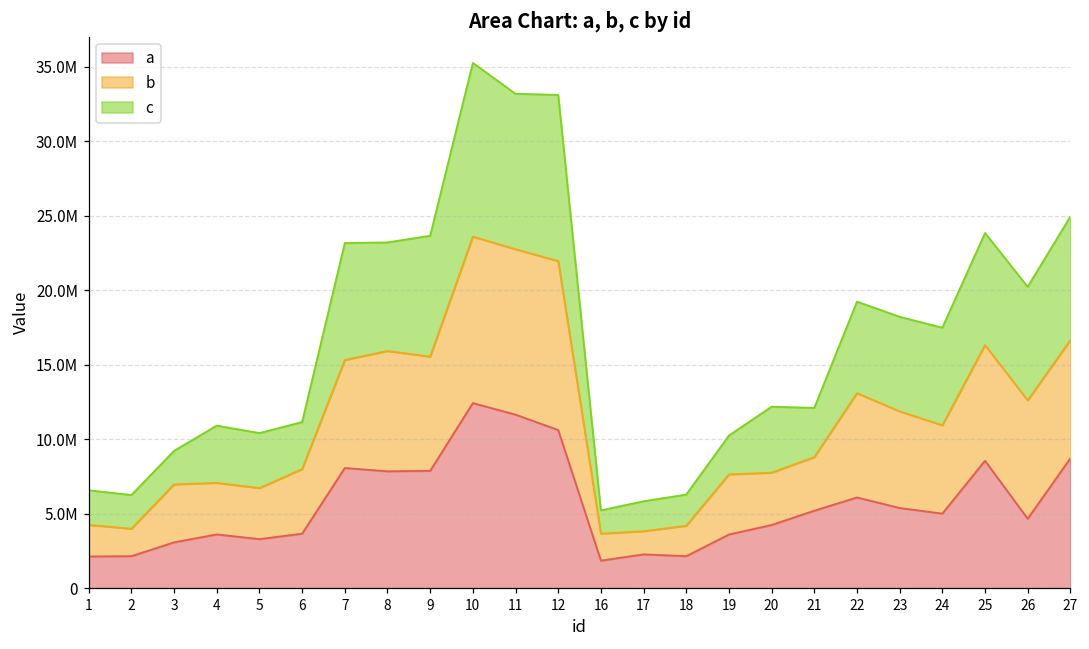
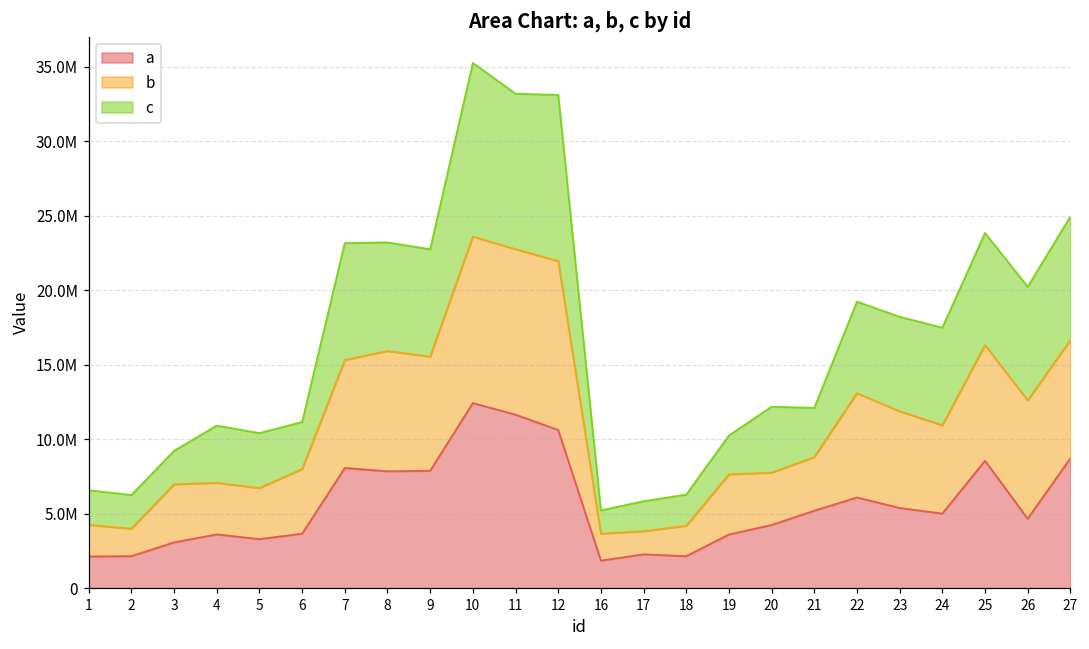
c, 9: 8100000 -> 7200000
